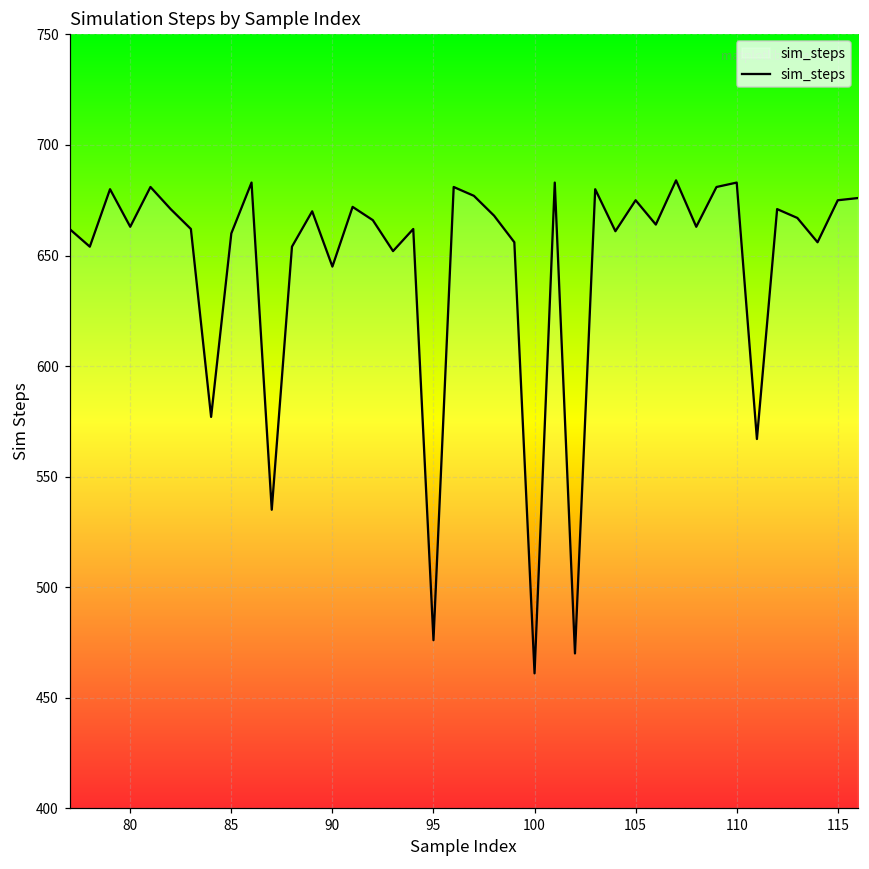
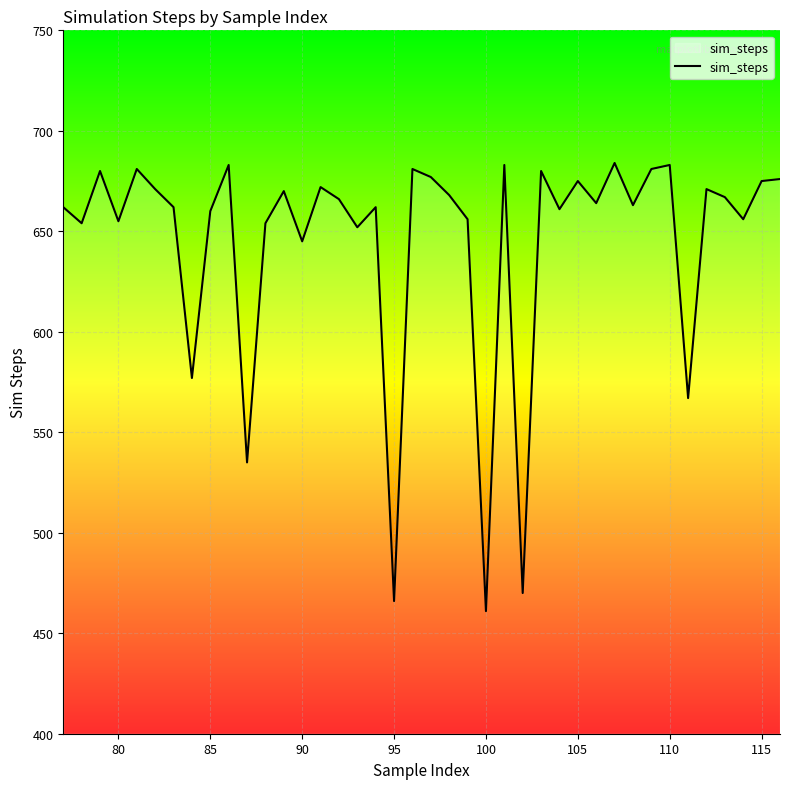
80: 663 -> 655
95: 476 -> 466
